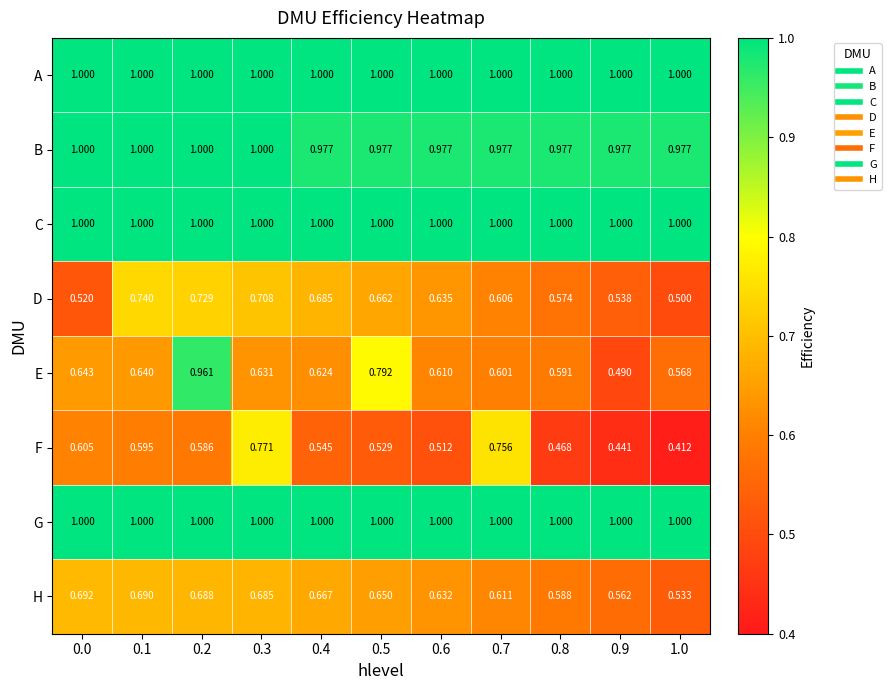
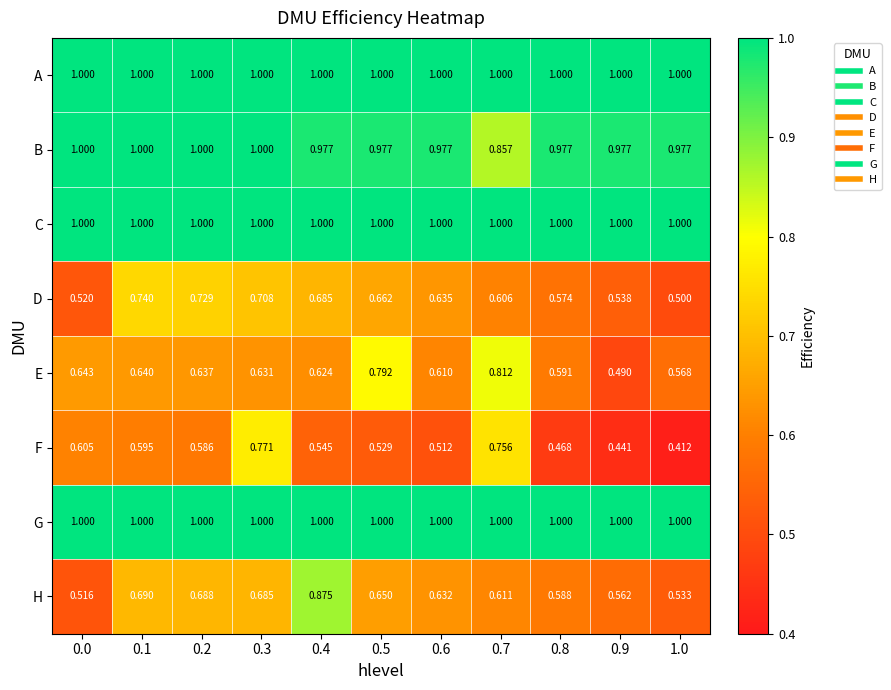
B, 0.7: 0.977 -> 0.857
E, 0.2: 0.961 -> 0.637
E, 0.7: 0.601 -> 0.812
H, 0.0: 0.692 -> 0.516
H, 0.4: 0.667 -> 0.875
